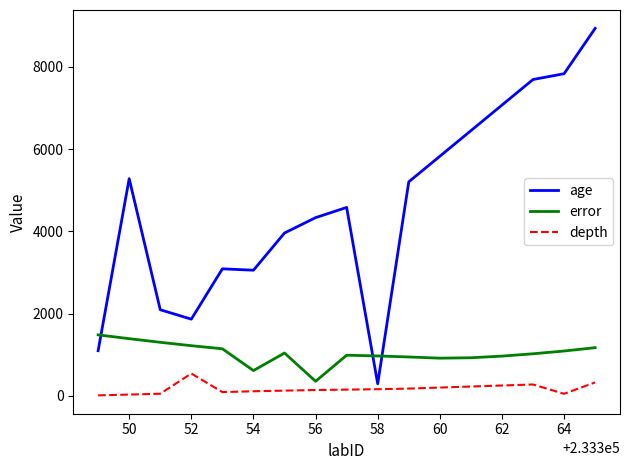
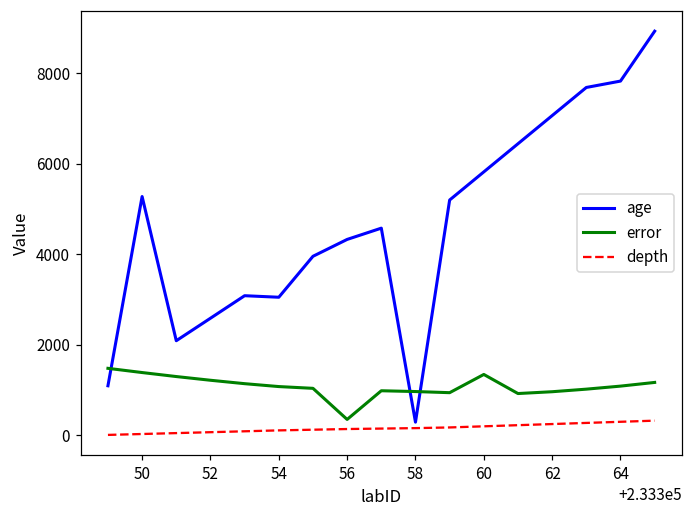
age, 52: 1900 -> 2600
depth, 52: 500 -> 100
error, 54: 600 -> 1100
error, 60: 900 -> 1300
depth, 64: 0 -> 300
